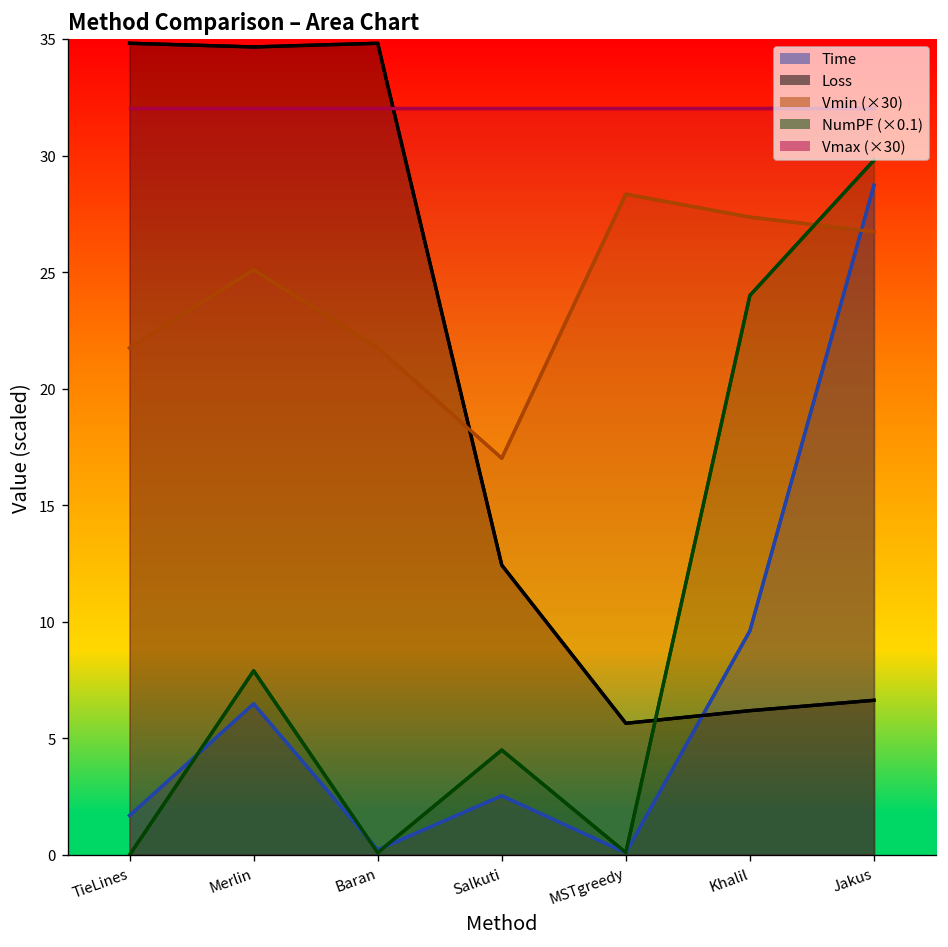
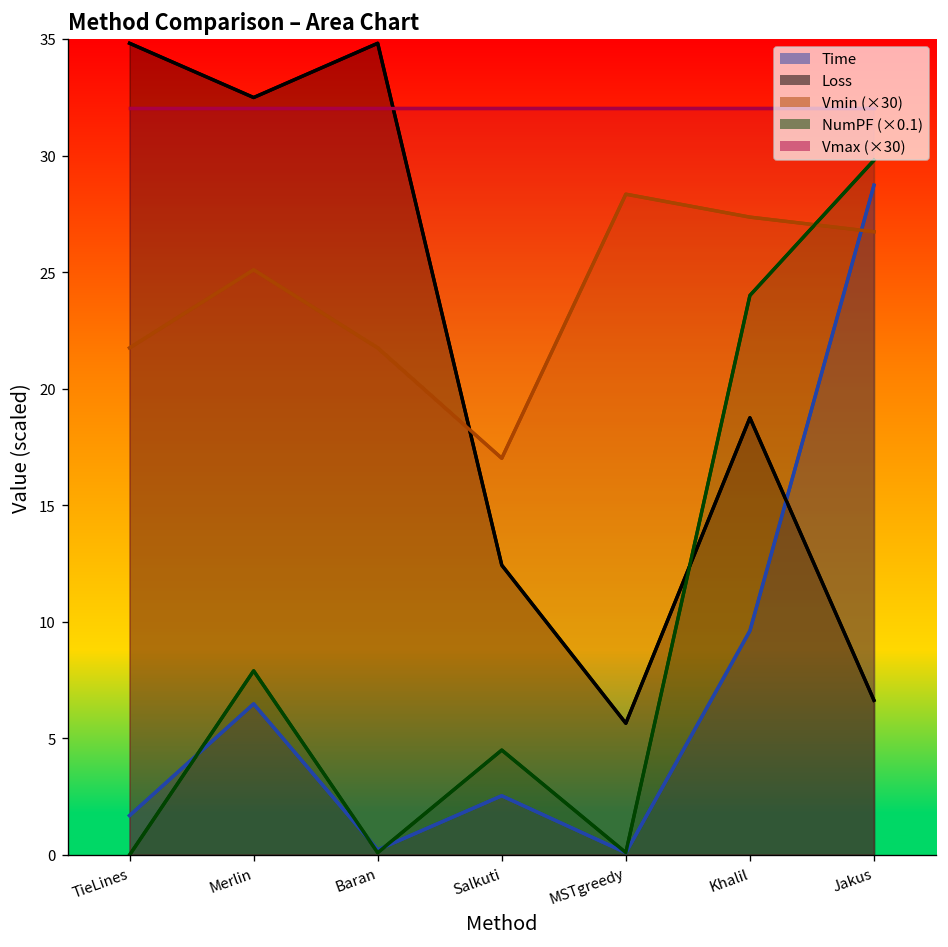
Loss, Merlin: 34.7 -> 32.5
Loss, Khalil: 6.2 -> 18.8
